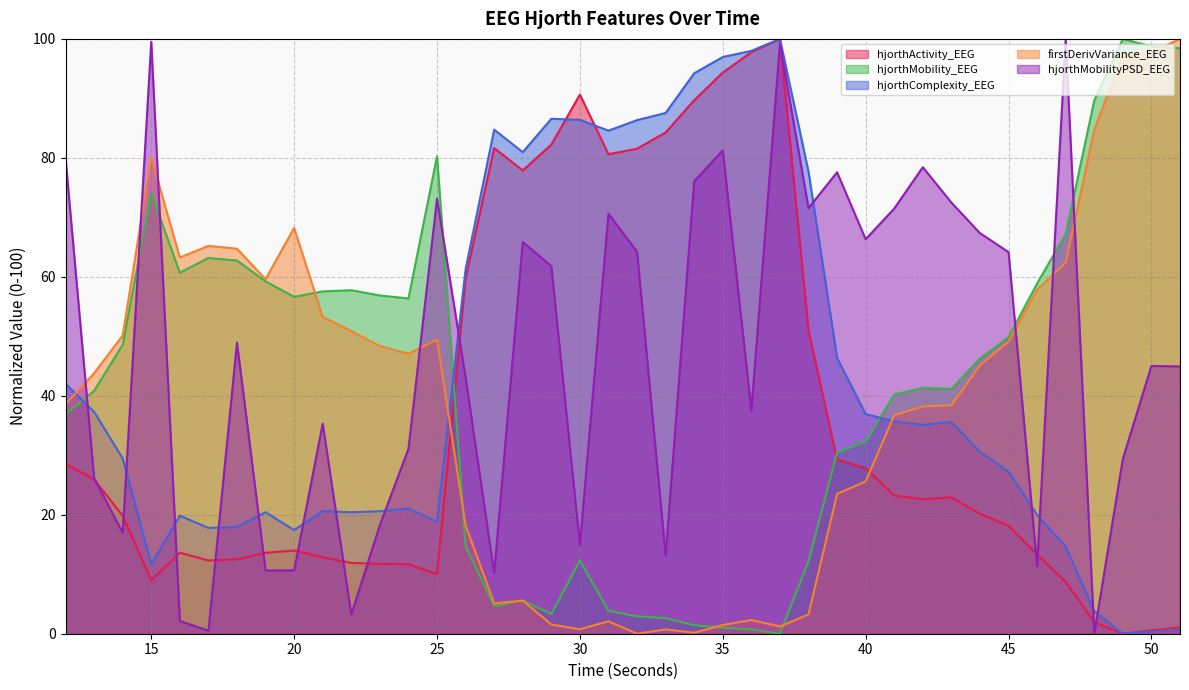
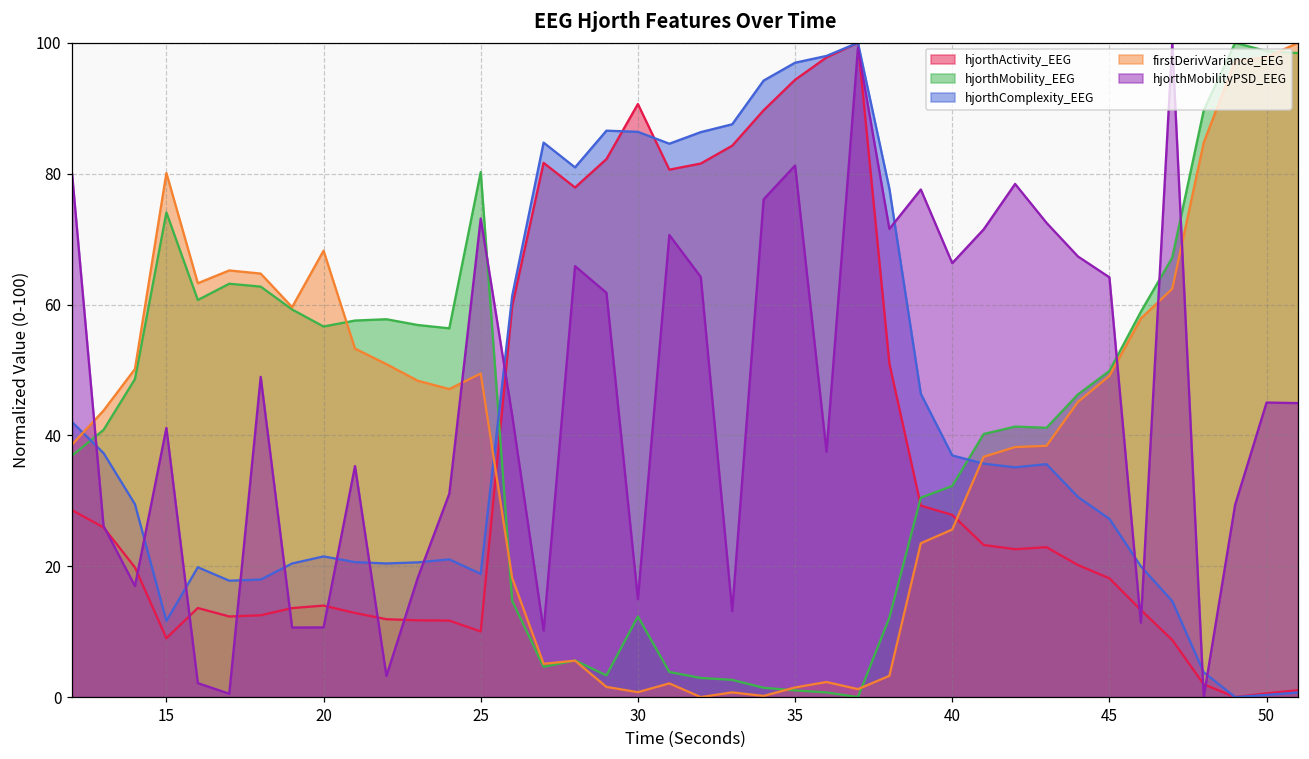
hjorthMobilityPSD_EEG, 15: 100 -> 41
hjorthComplexity_EEG, 20: 17 -> 22
